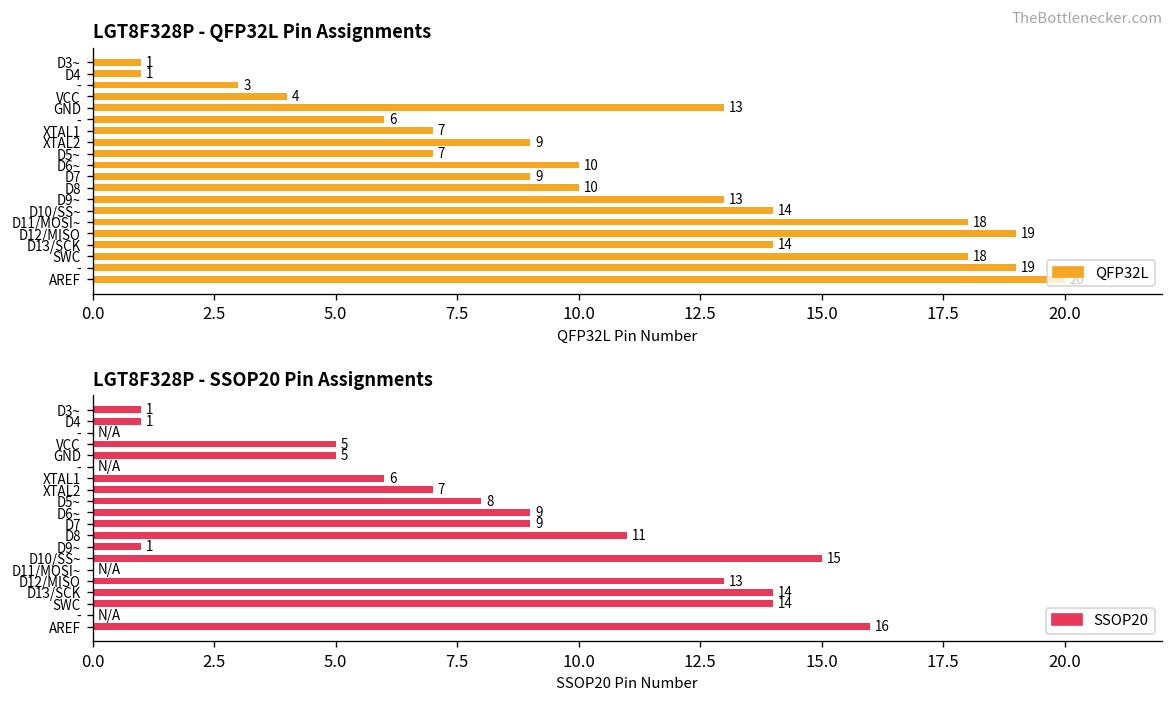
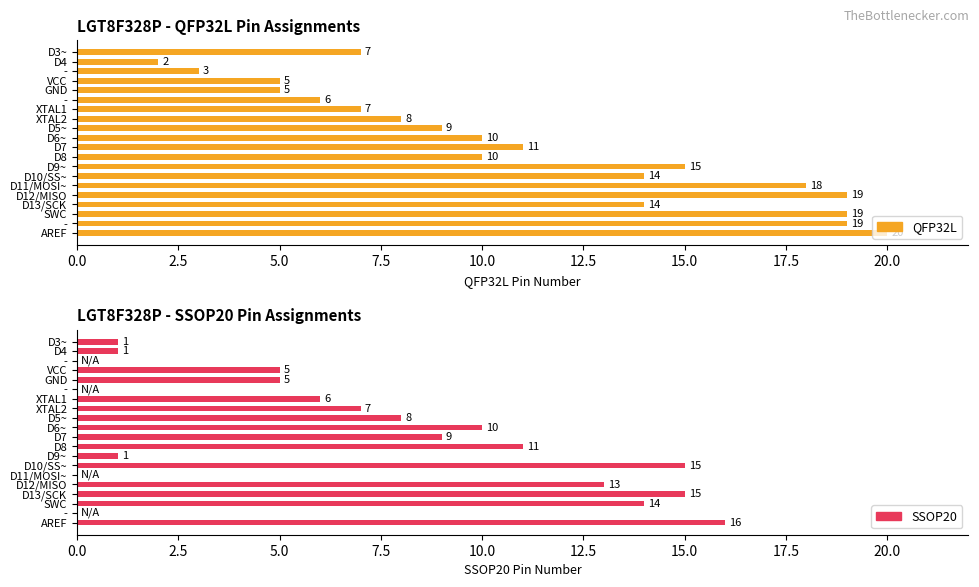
LGT8F328P - QFP32L Pin Assignments, D3~: 1 -> 7
LGT8F328P - QFP32L Pin Assignments, D4: 1 -> 2
LGT8F328P - QFP32L Pin Assignments, VCC: 4 -> 5
LGT8F328P - QFP32L Pin Assignments, GND: 13 -> 5
LGT8F328P - QFP32L Pin Assignments, XTAL2: 9 -> 8
LGT8F328P - QFP32L Pin Assignments, D5~: 7 -> 9
LGT8F328P - QFP32L Pin Assignments, D7: 9 -> 11
LGT8F328P - QFP32L Pin Assignments, D9~: 13 -> 15
LGT8F328P - QFP32L Pin Assignments, SWC: 18 -> 19
LGT8F328P - SSOP20 Pin Assignments, D6~: 9 -> 10
LGT8F328P - SSOP20 Pin Assignments, D13/SCK: 14 -> 15
